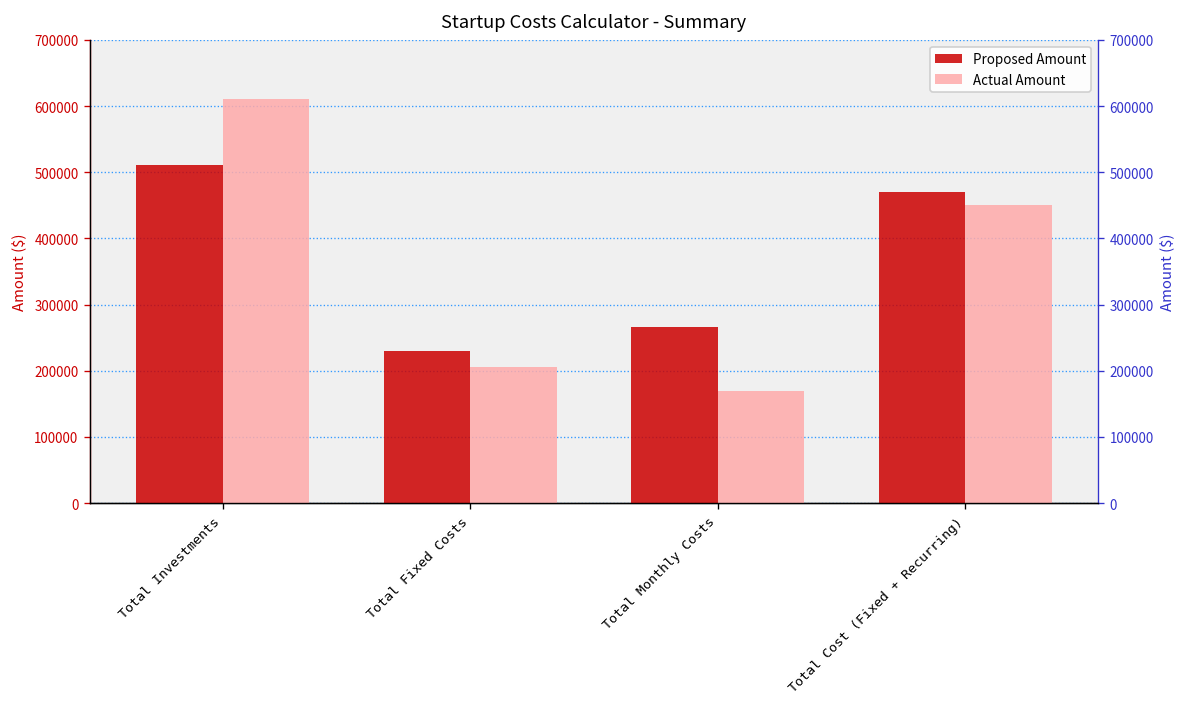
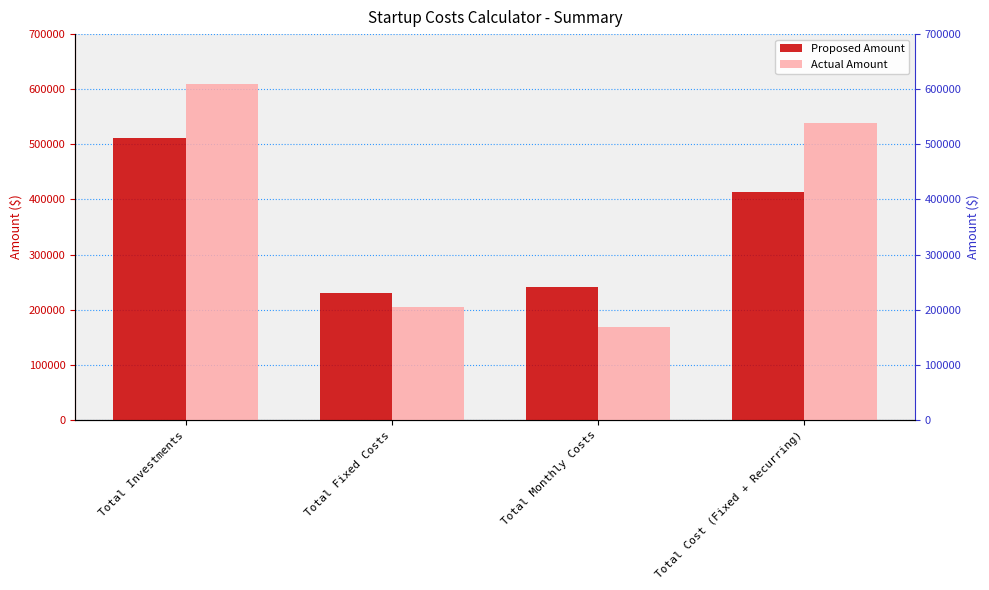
Proposed Amount, Total Monthly Costs: 270000 -> 240000
Proposed Amount, Total Cost (Fixed + Recurring): 470000 -> 410000
Actual Amount, Total Cost (Fixed + Recurring): 450000 -> 540000
